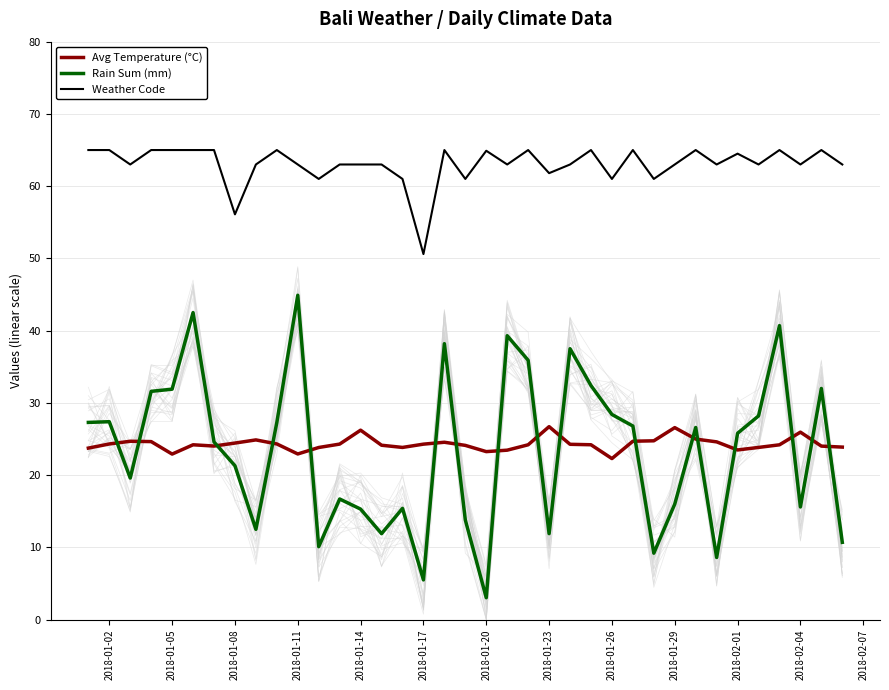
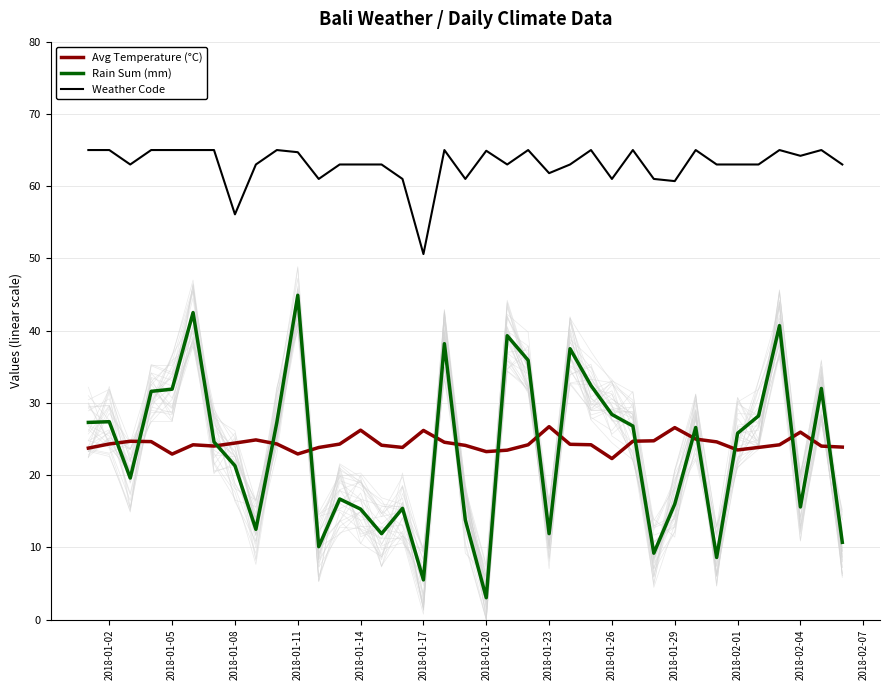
Weather Code, 2018-01-11: 63 -> 65
Avg Temperature (°C), 2018-01-17: 24 -> 26
Weather Code, 2018-01-29: 63 -> 61
Weather Code, 2018-02-01: 65 -> 63
Weather Code, 2018-02-04: 63 -> 64
